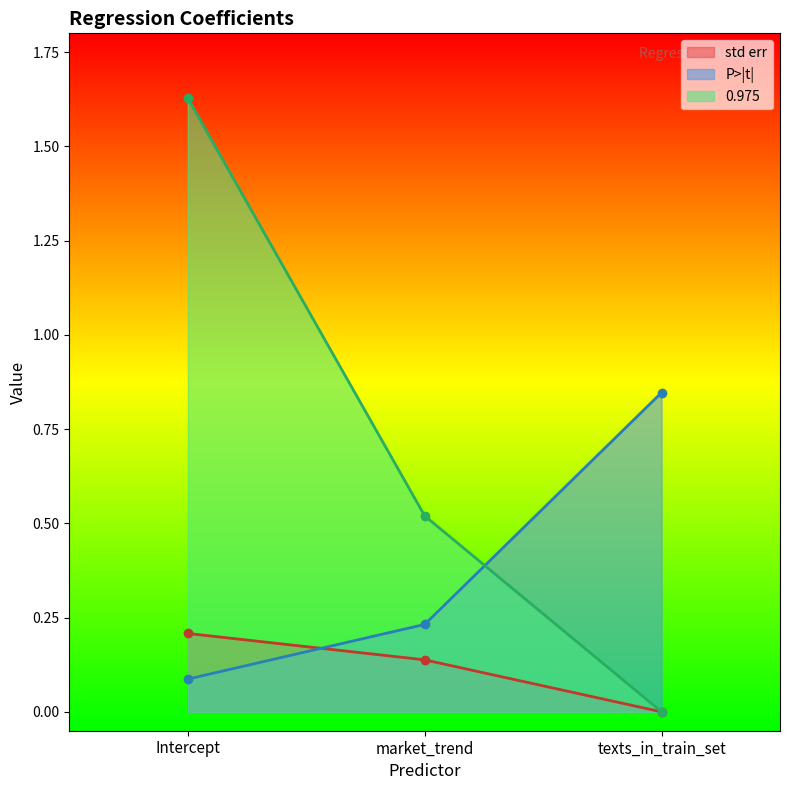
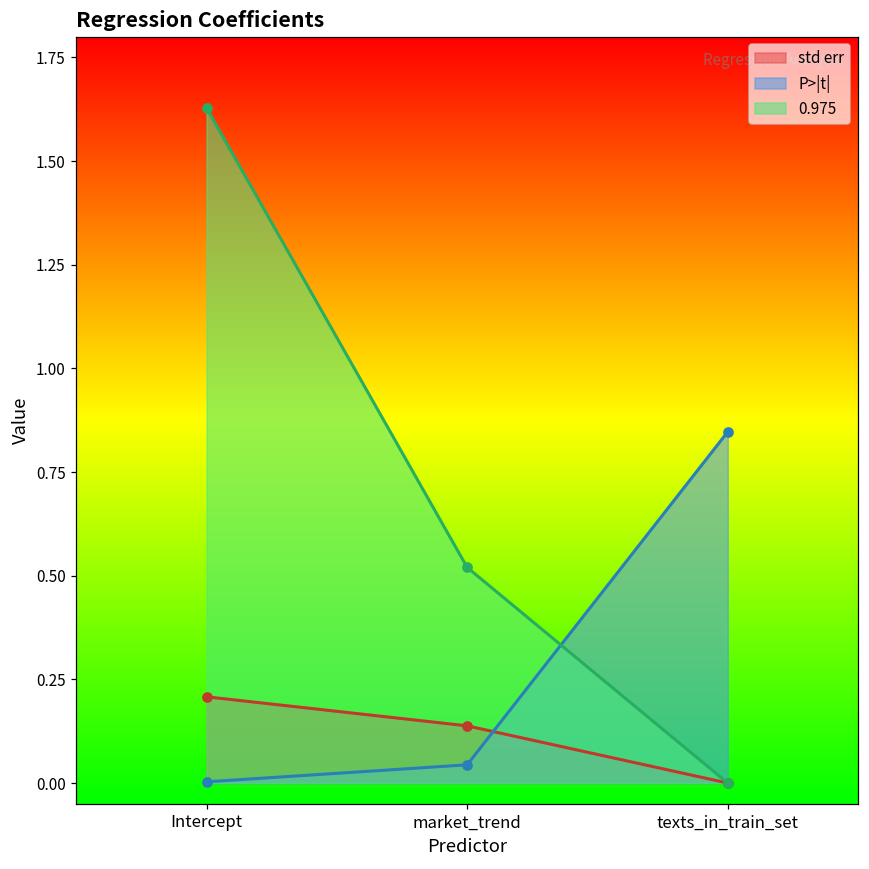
P>|t|, Intercept: 0.09 -> 0.00
P>|t|, market_trend: 0.23 -> 0.04
